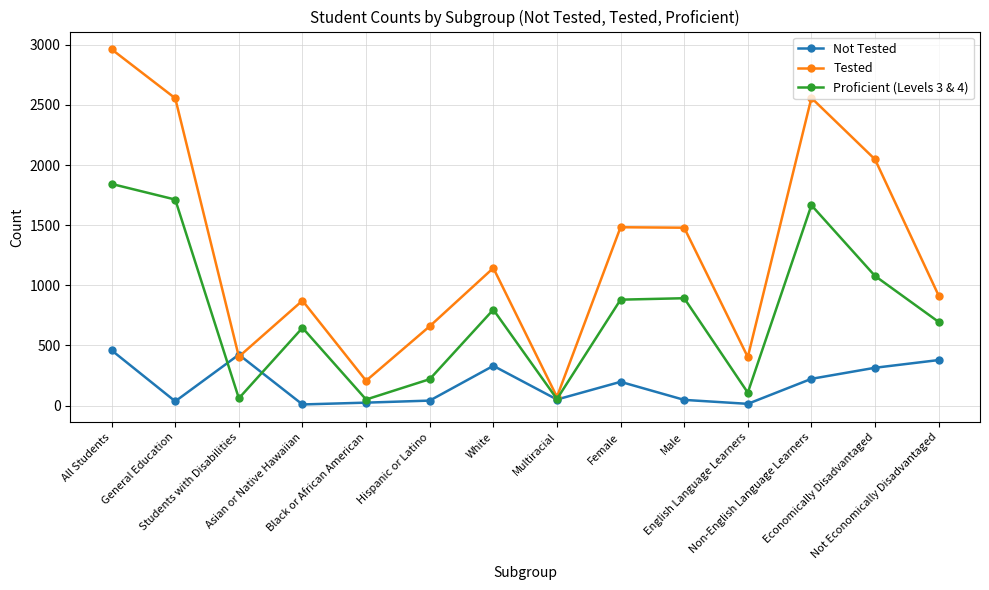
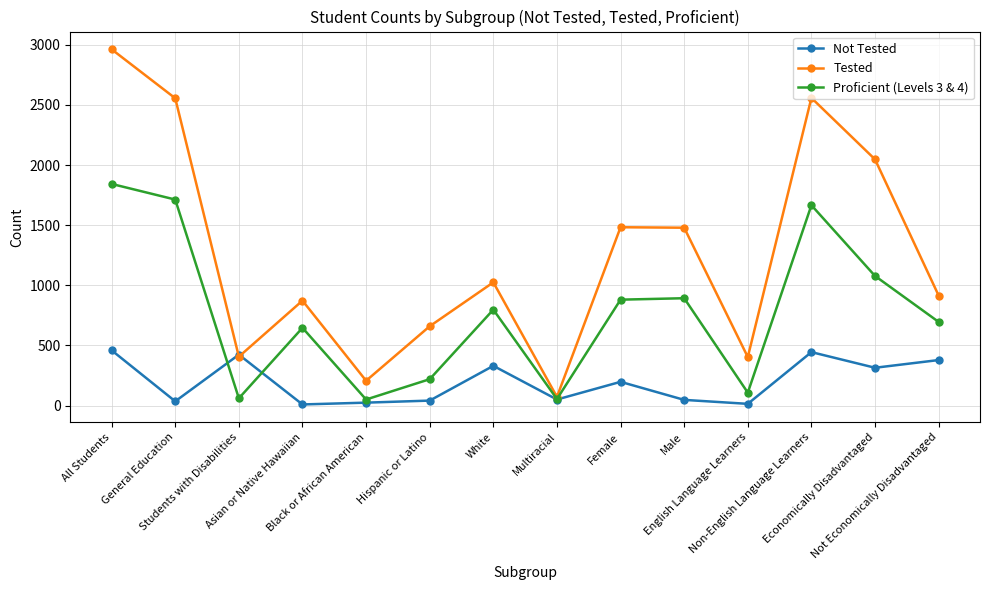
Tested, White: 1140 -> 1030
Not Tested, Non-English Language Learners: 220 -> 450
